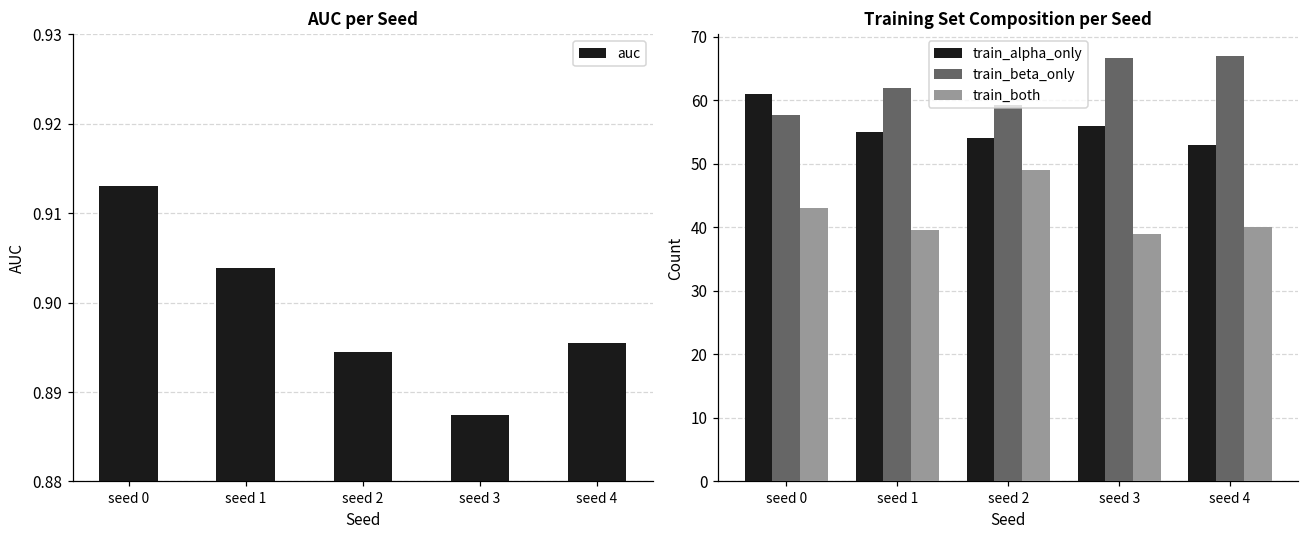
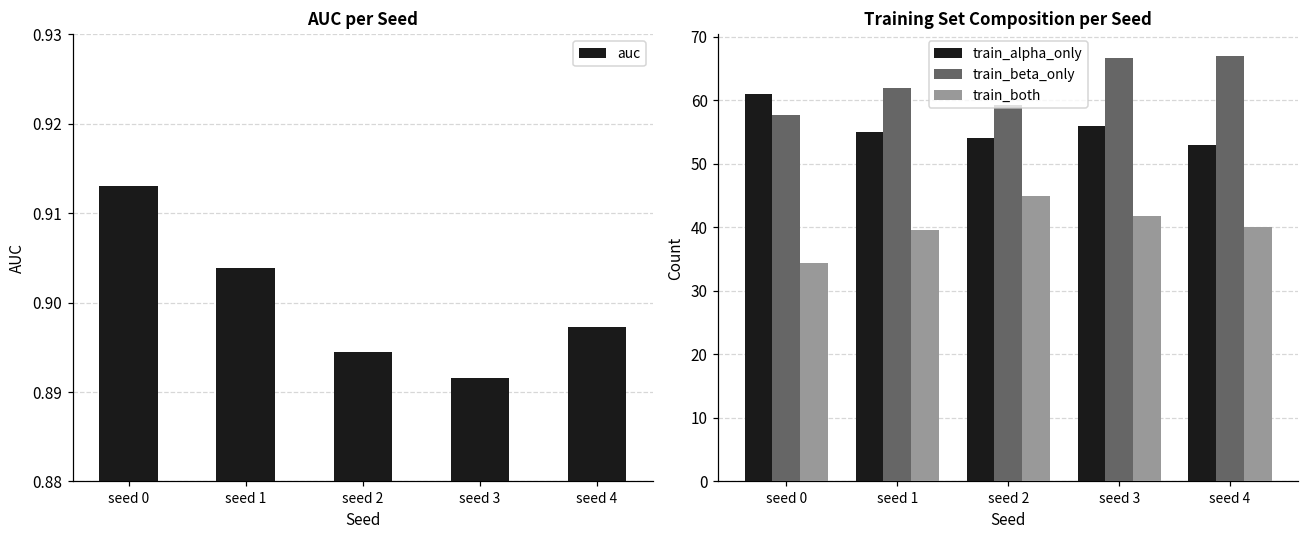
AUC per Seed, seed 3: 0.887 -> 0.892
AUC per Seed, seed 4: 0.896 -> 0.897
Training Set Composition per Seed, train_both, seed 0: 43 -> 34
Training Set Composition per Seed, train_both, seed 2: 49 -> 45
Training Set Composition per Seed, train_both, seed 3: 39 -> 42
